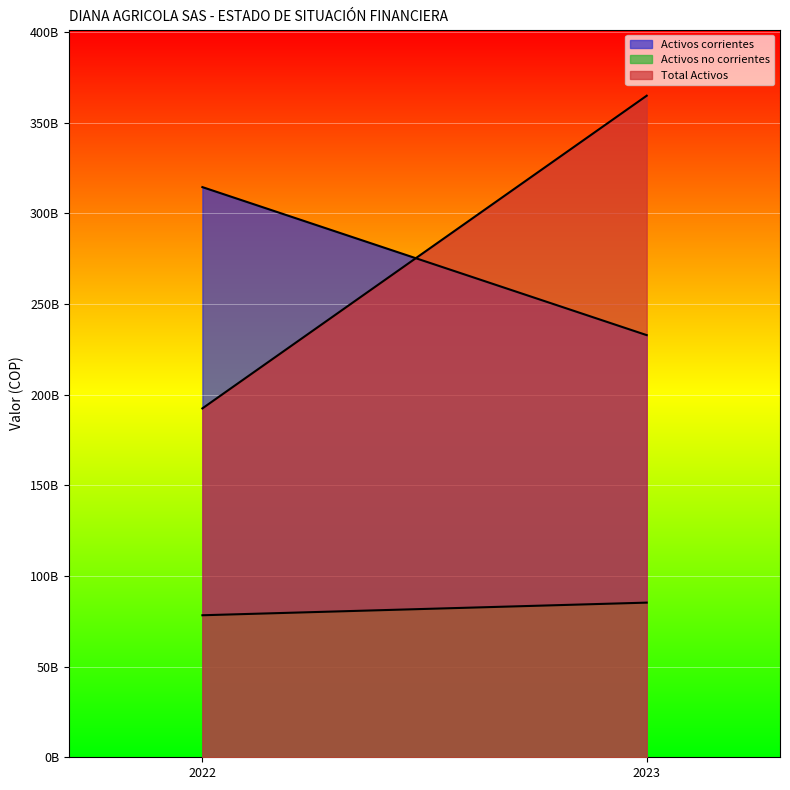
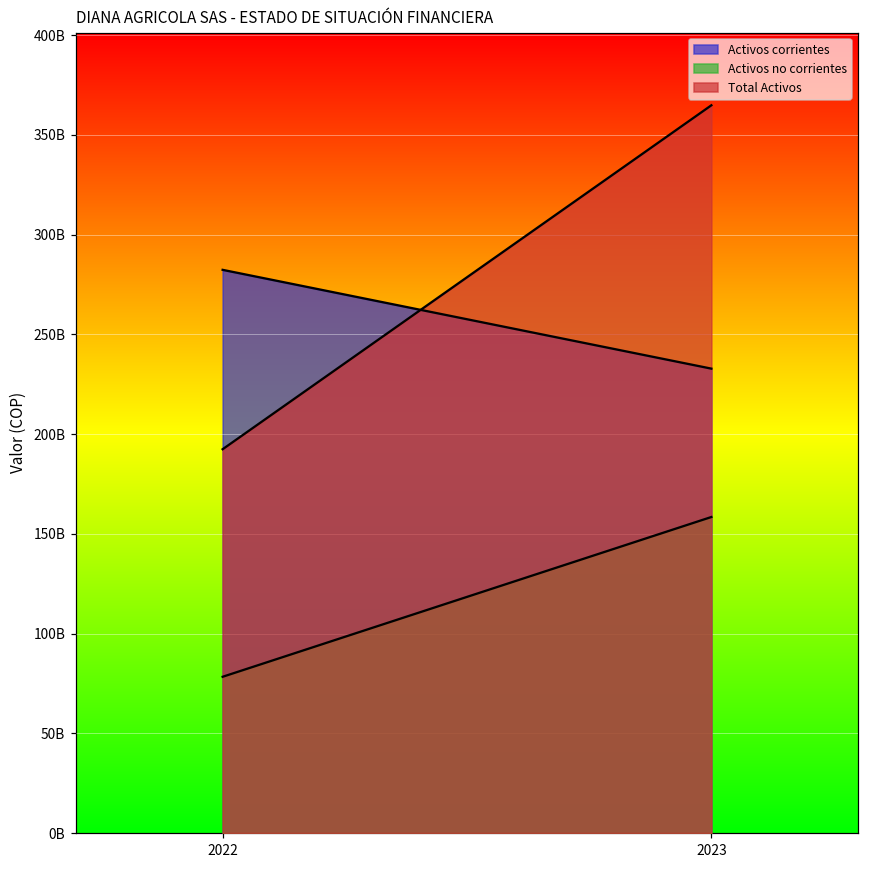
Activos corrientes, 2022: 314000000000 -> 282000000000
Activos no corrientes, 2023: 85000000000 -> 158000000000
